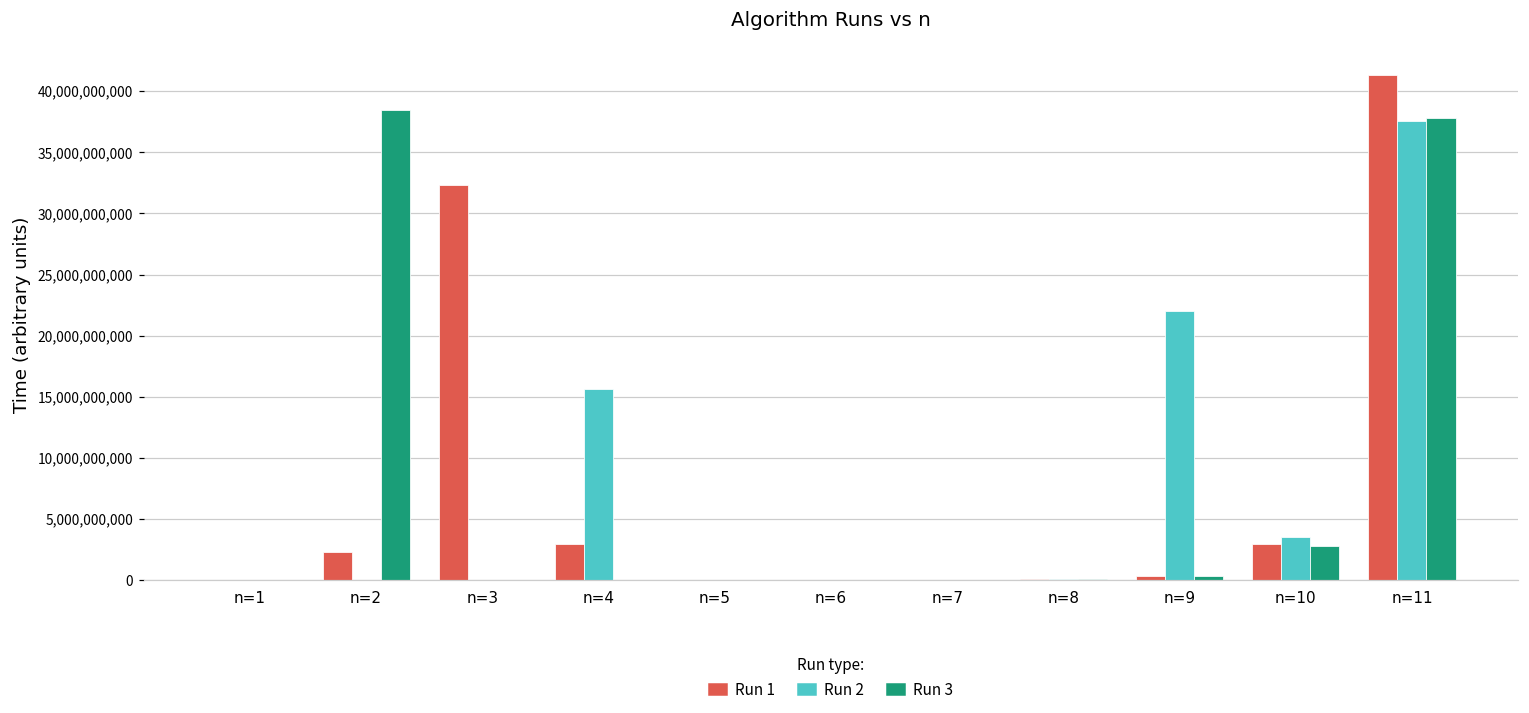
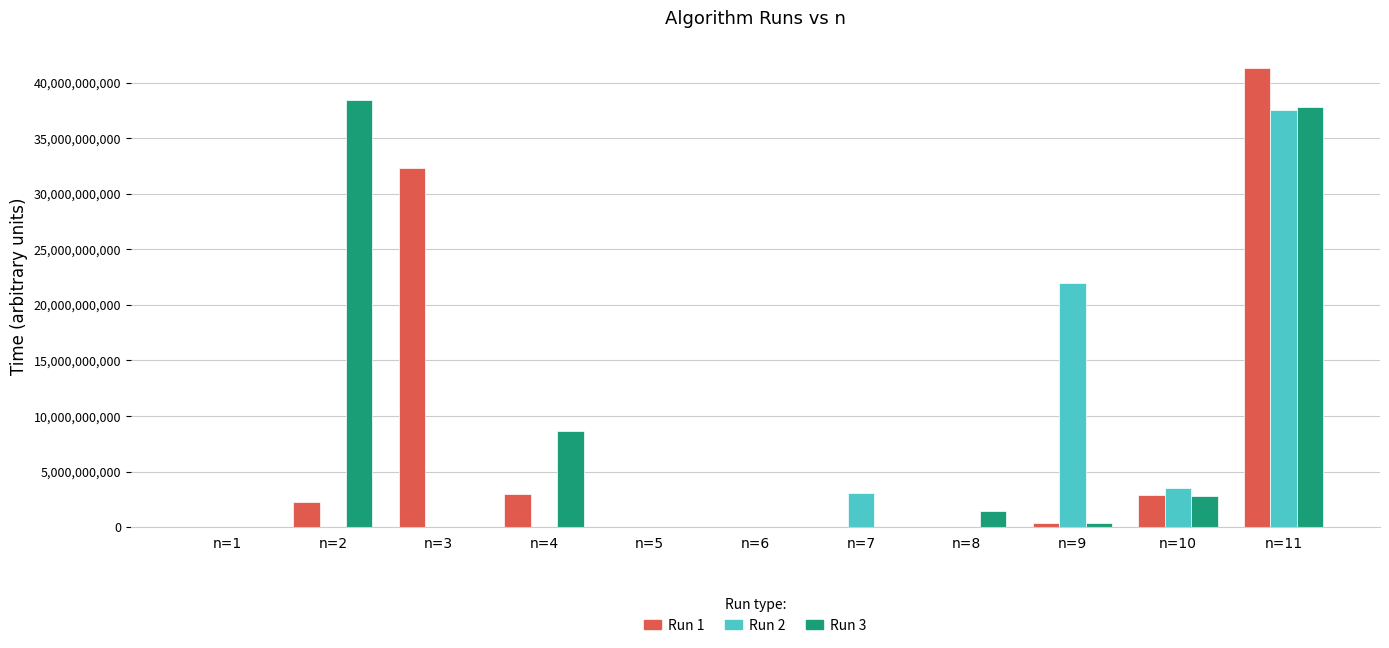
Run 2, n=4: 15,700,000,000 -> 0
Run 3, n=4: 0 -> 8,700,000,000
Run 2, n=7: 0 -> 3,000,000,000
Run 3, n=8: 100,000,000 -> 1,500,000,000
